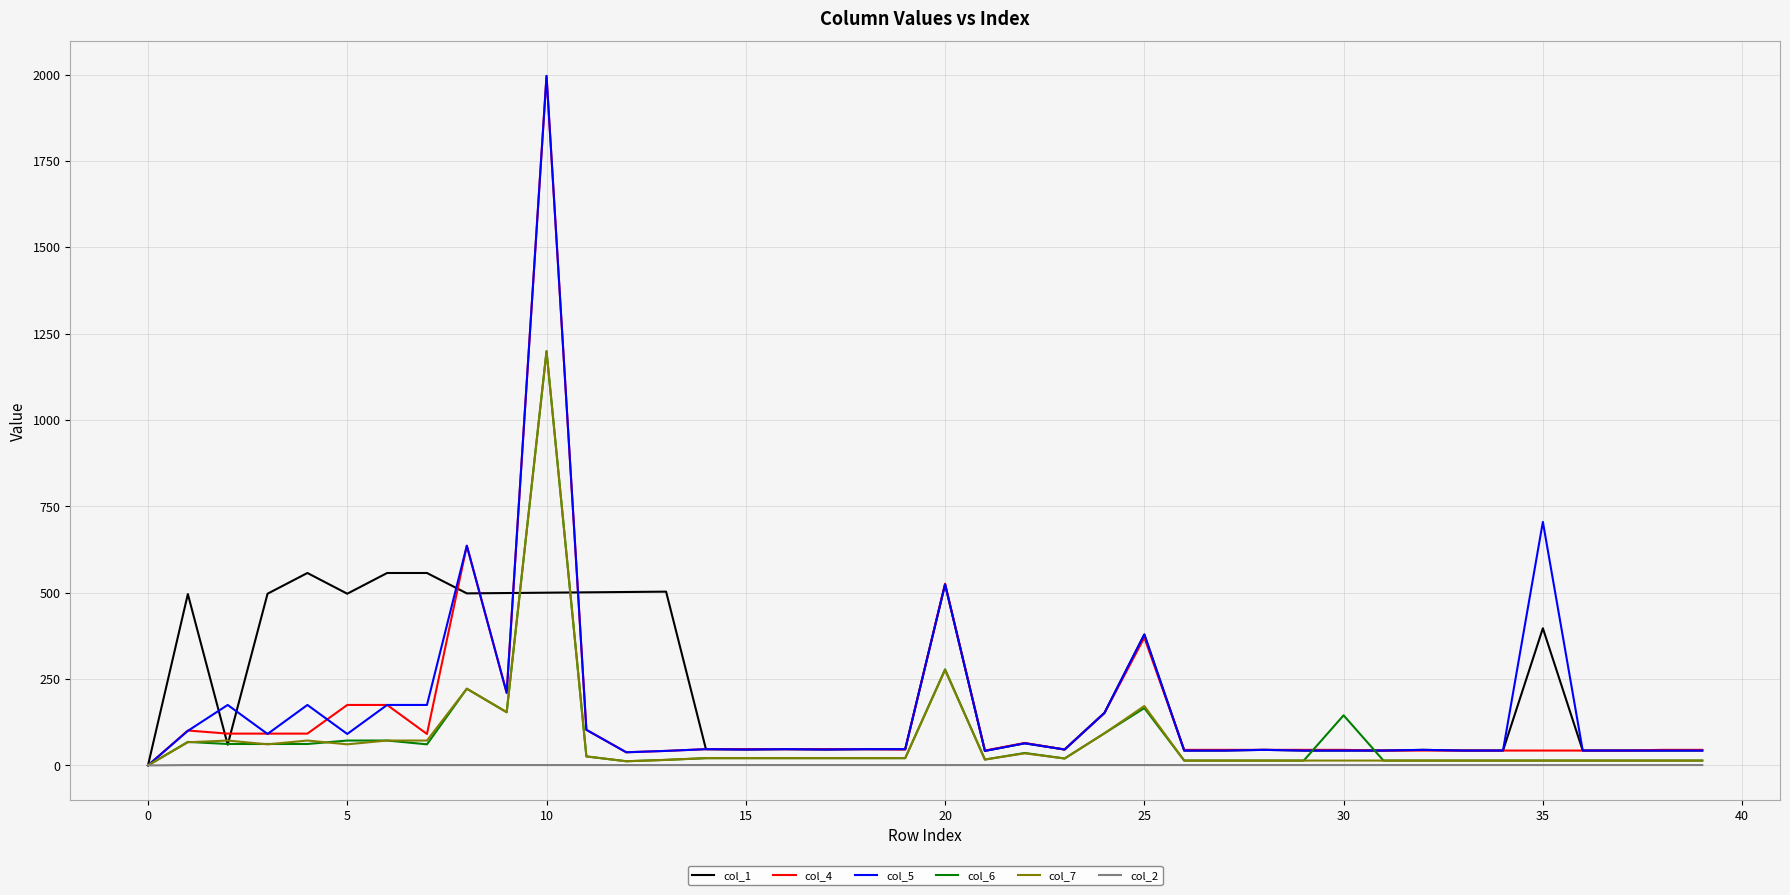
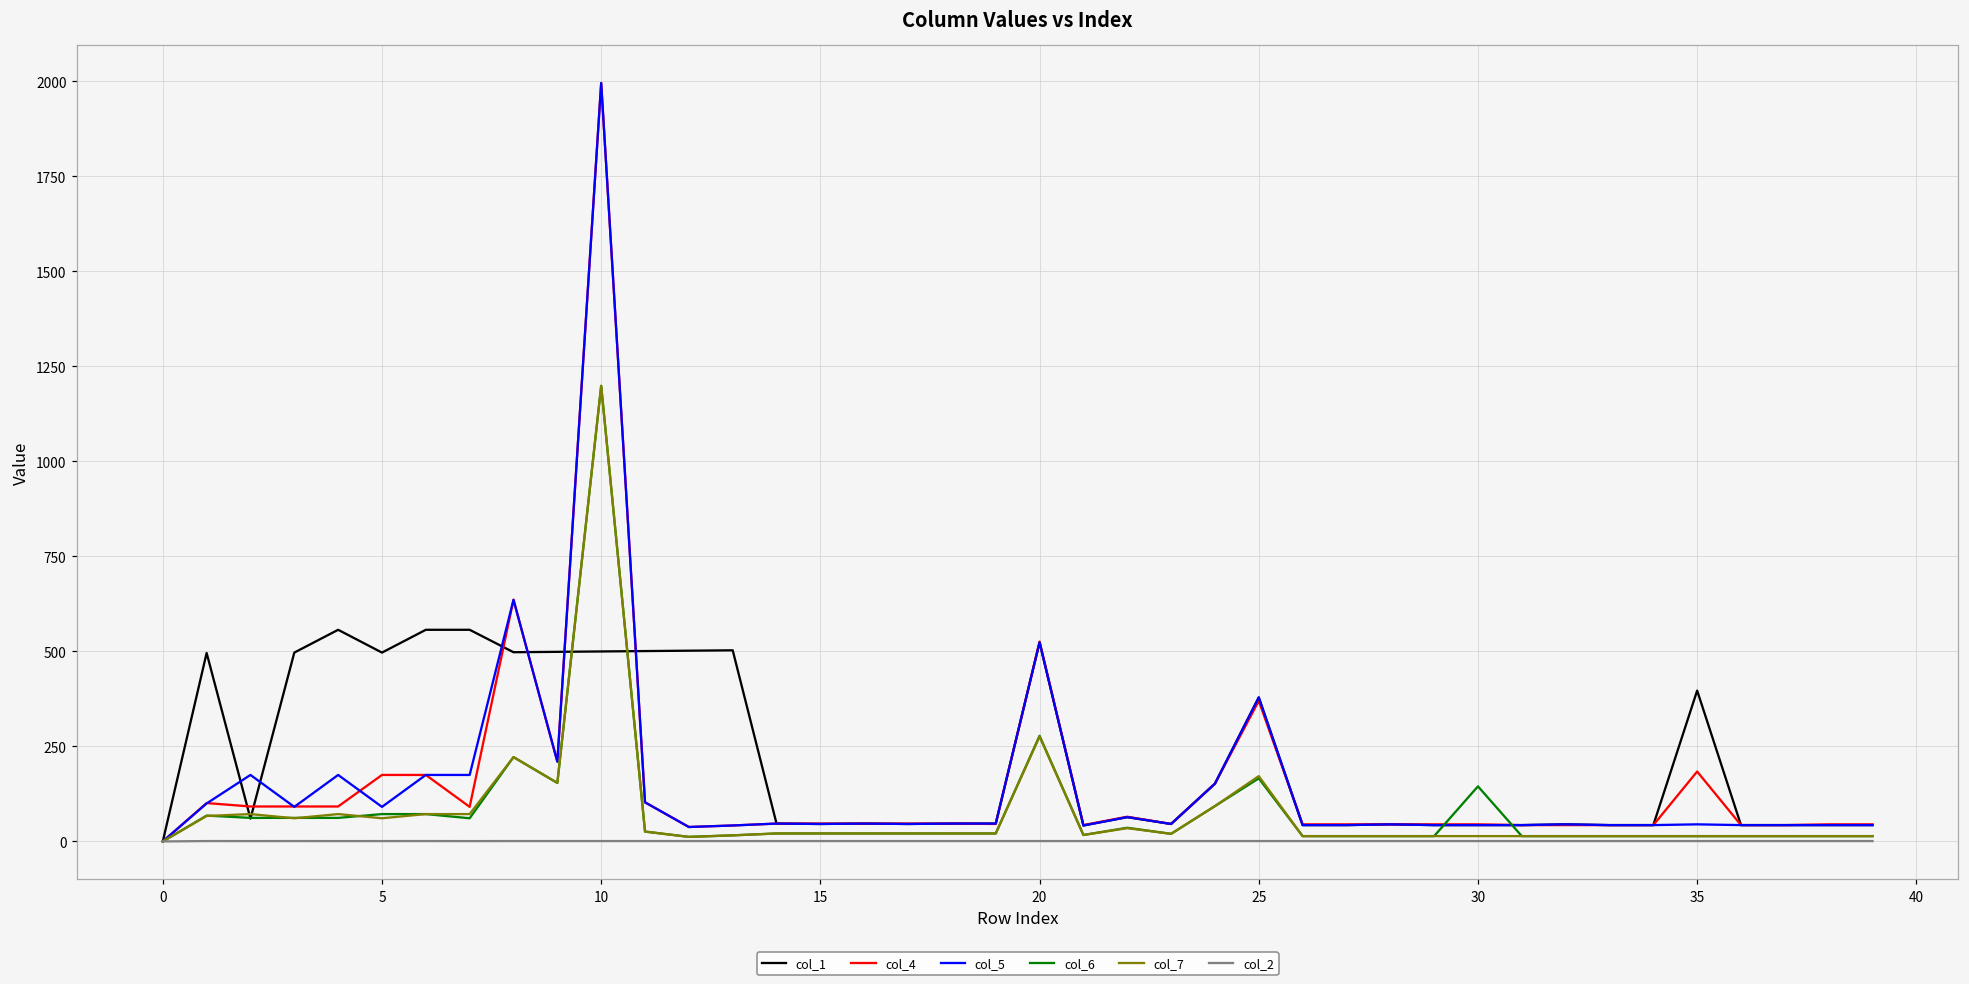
col_4, 35: 40 -> 180
col_5, 35: 710 -> 50
